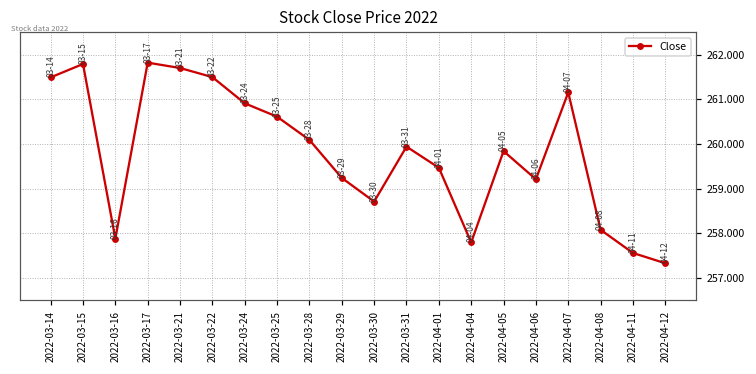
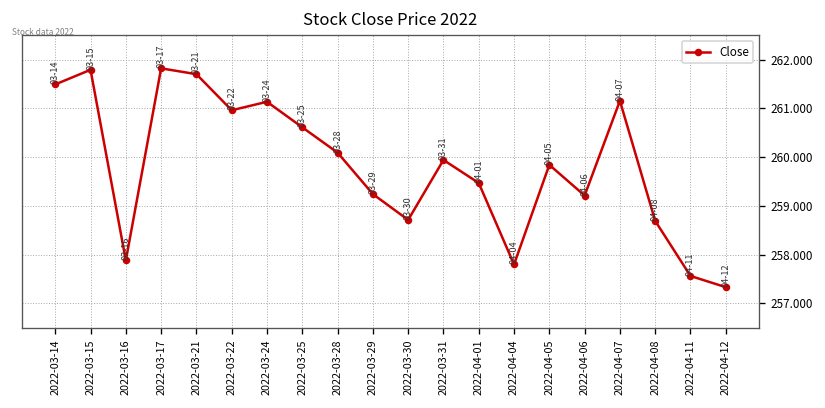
2022-03-22: 261.5 -> 261.0
2022-03-24: 260.9 -> 261.1
2022-04-08: 258.1 -> 258.7
